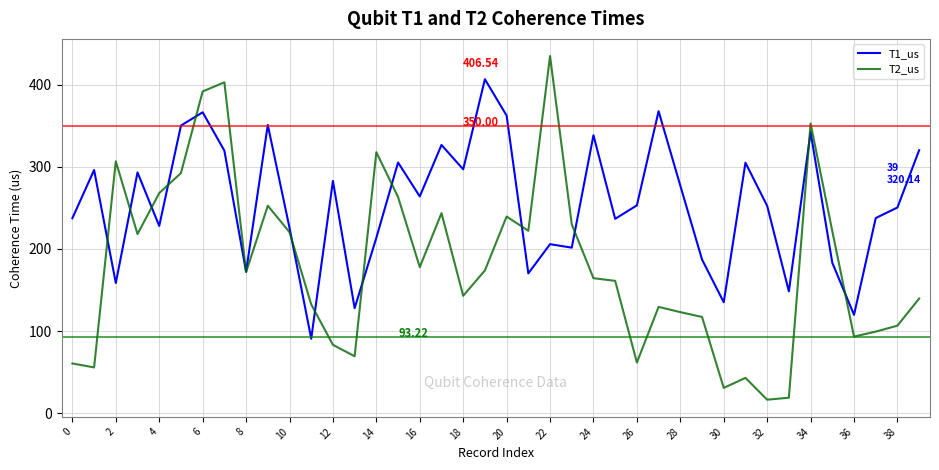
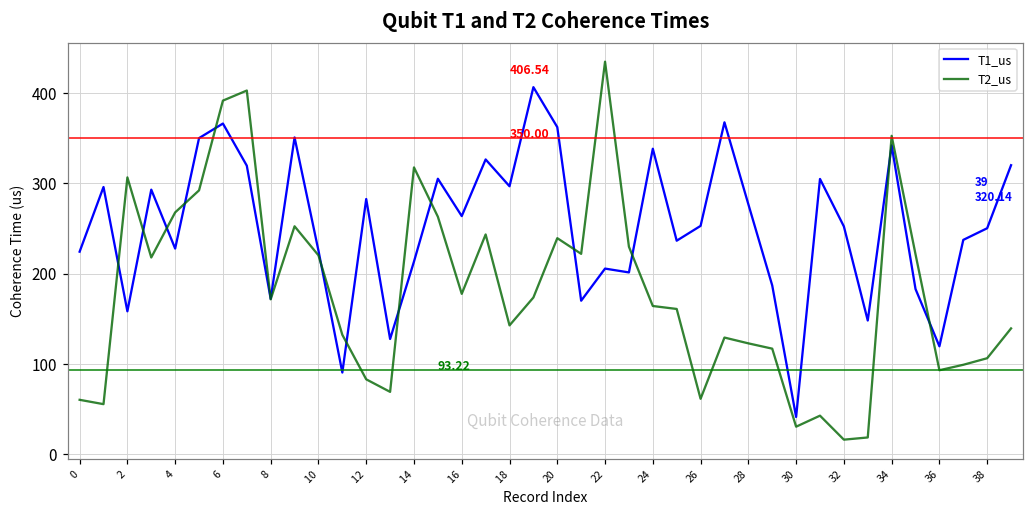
T1_us, 0: 240 -> 220
T1_us, 30: 140 -> 40
